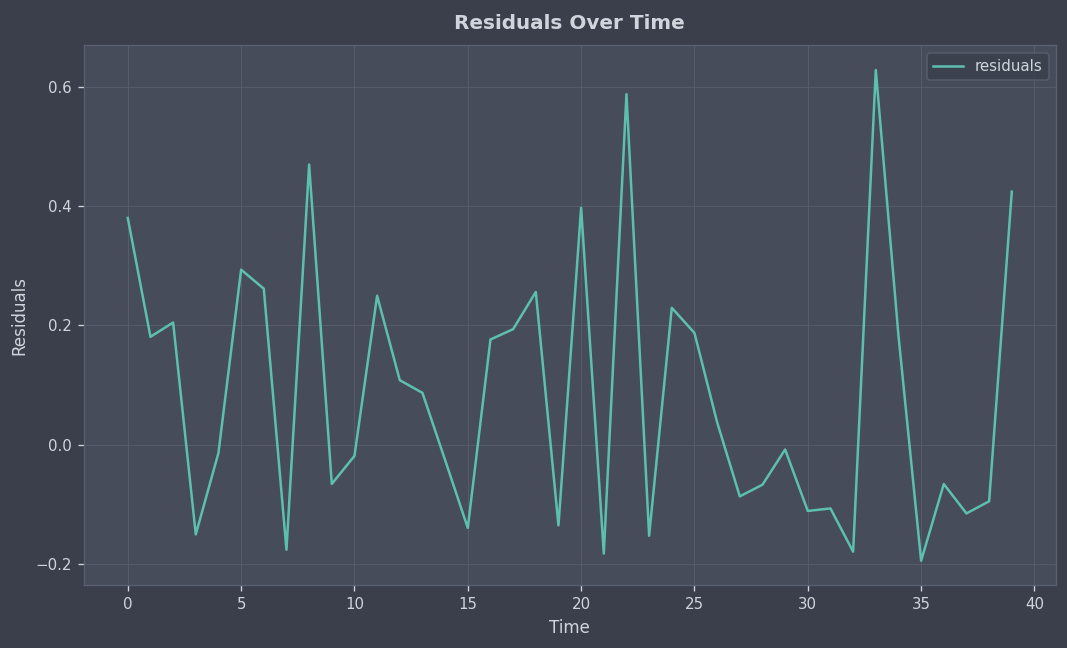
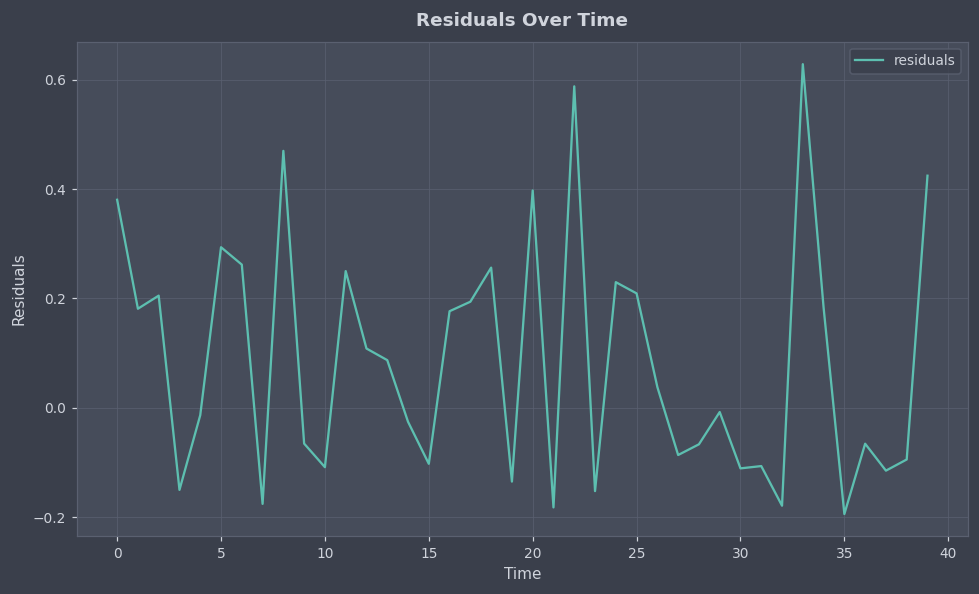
10: -0.02 -> -0.11
15: -0.14 -> -0.10
25: 0.19 -> 0.21
